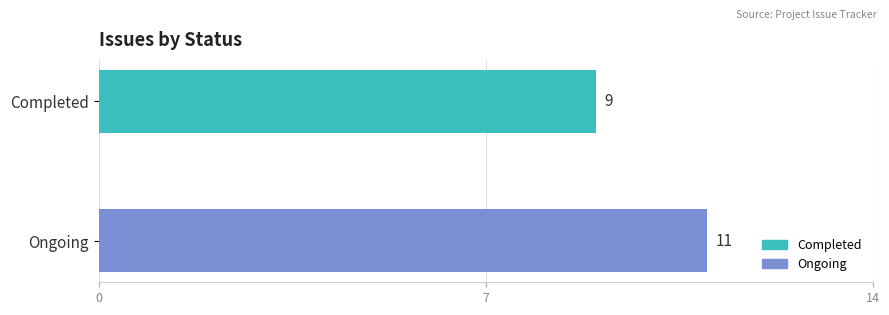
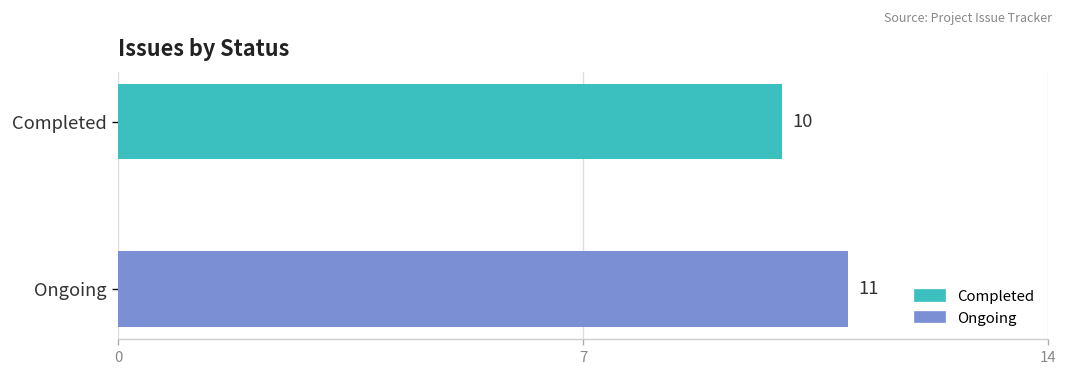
Completed: 9 -> 10
